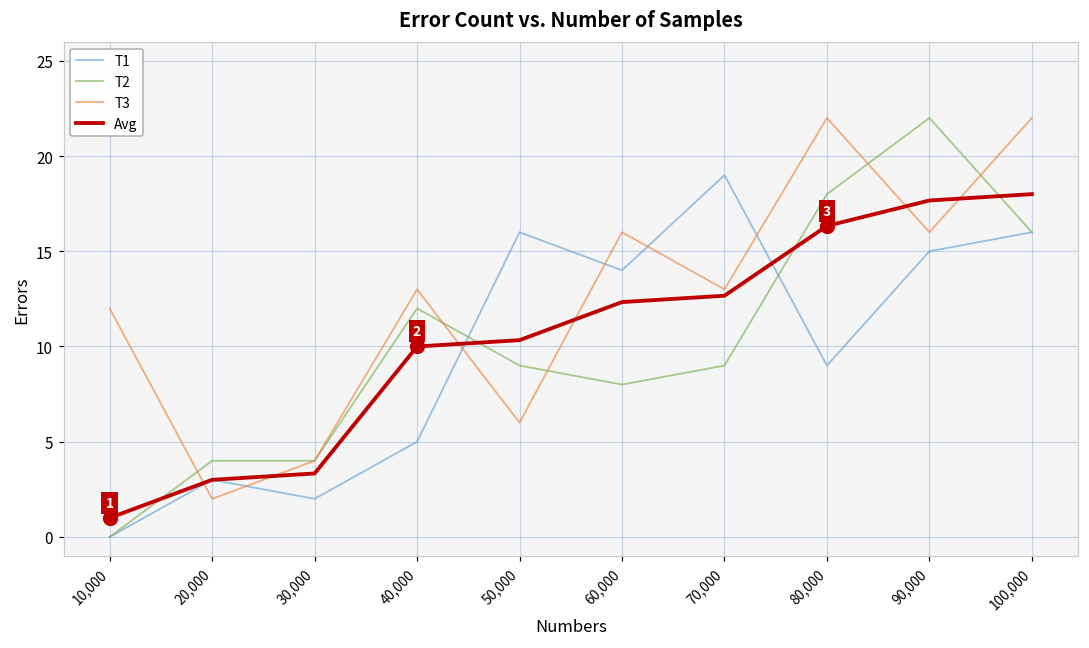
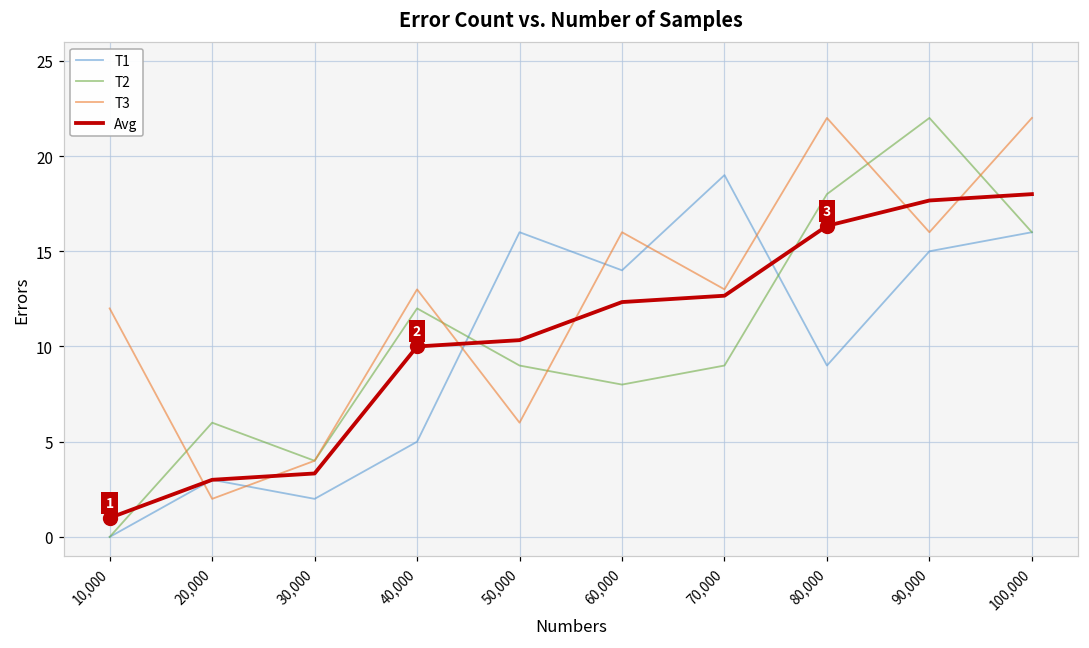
T2, 20,000: 4 -> 6
